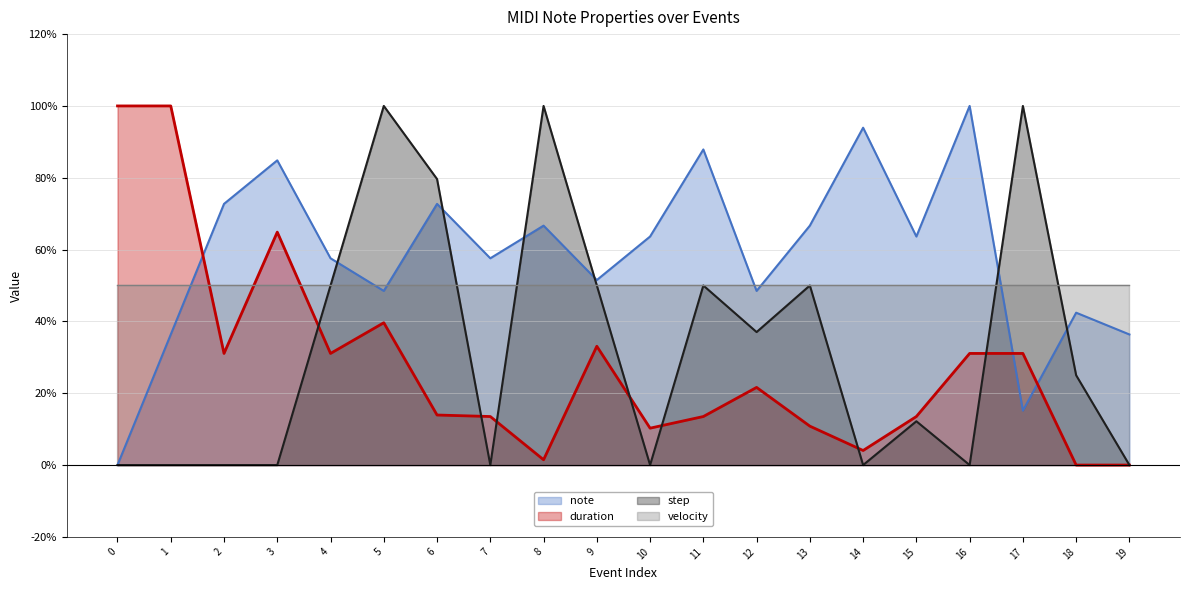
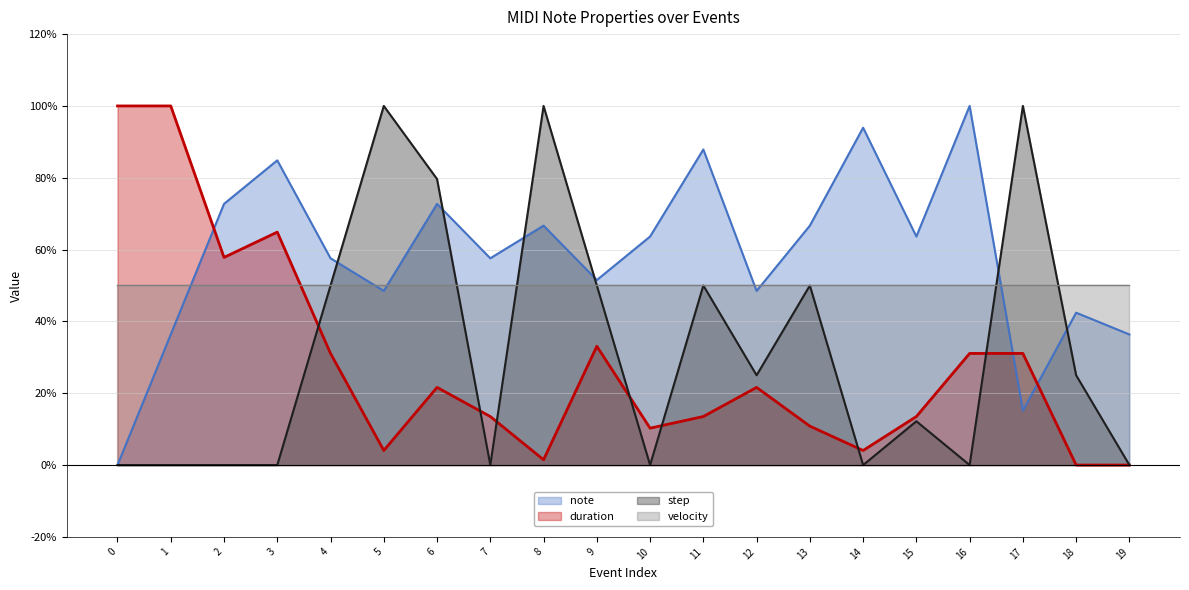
duration, 2: 31% -> 58%
duration, 5: 40% -> 4%
duration, 6: 14% -> 22%
step, 12: 37% -> 25%
